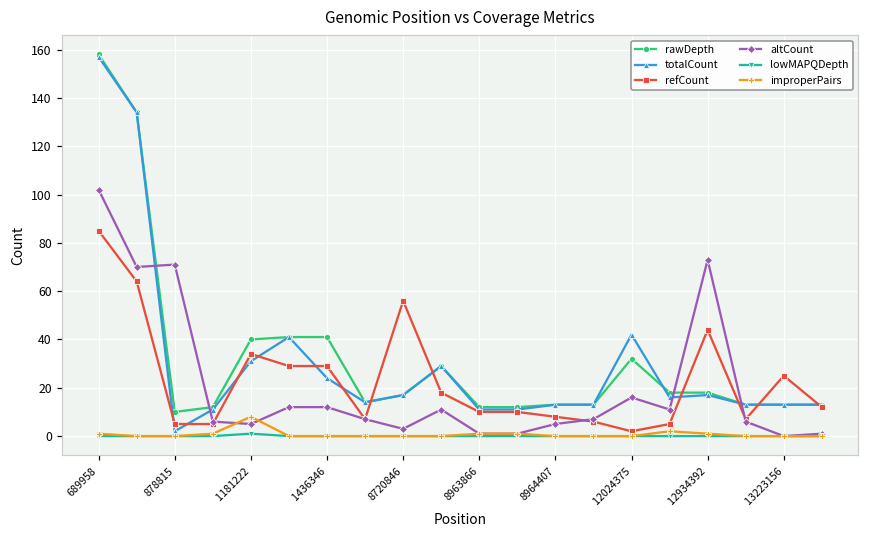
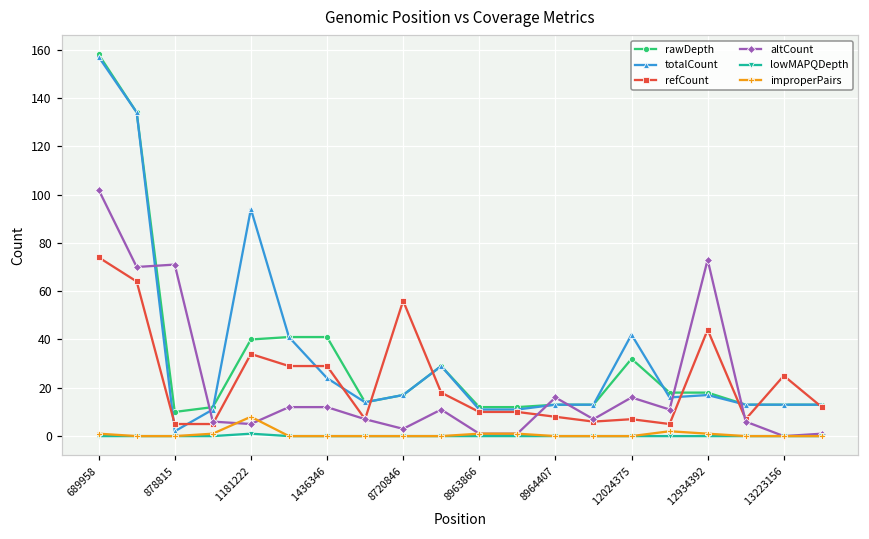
refCount, 689958: 85 -> 74
totalCount, 1181222: 31 -> 94
altCount, 8964407: 5 -> 16
refCount, 12024375: 2 -> 7
